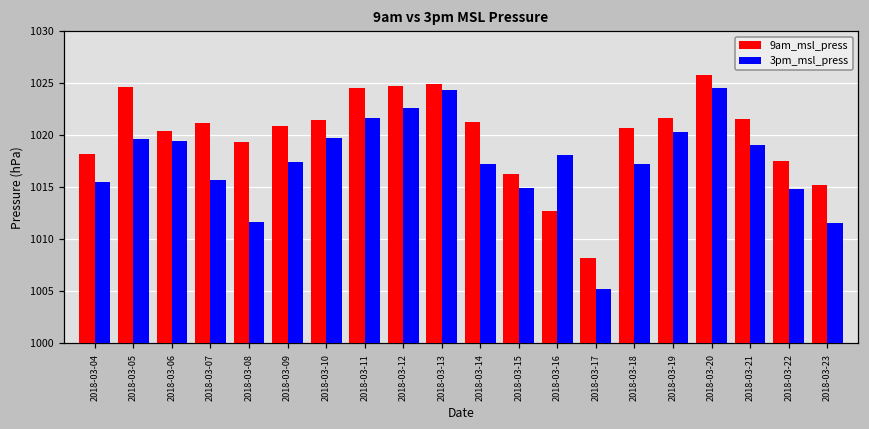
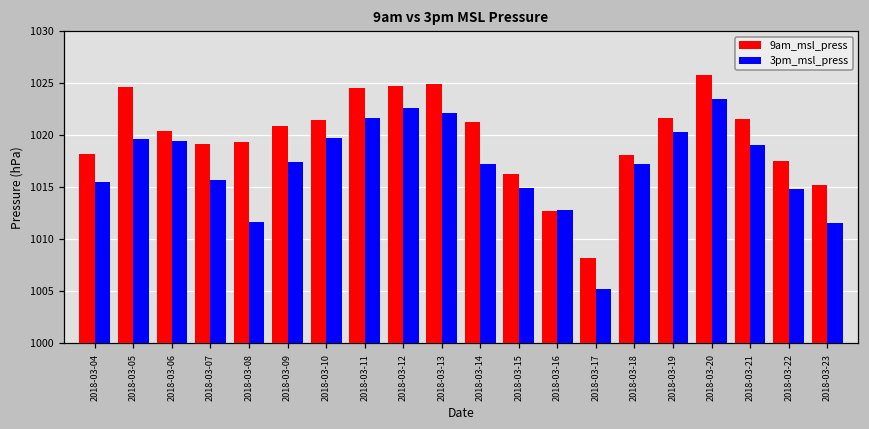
9am_msl_press, 2018-03-07: 1021 -> 1019
3pm_msl_press, 2018-03-13: 1024 -> 1022
3pm_msl_press, 2018-03-16: 1018 -> 1013
9am_msl_press, 2018-03-18: 1021 -> 1018
3pm_msl_press, 2018-03-20: 1025 -> 1024
